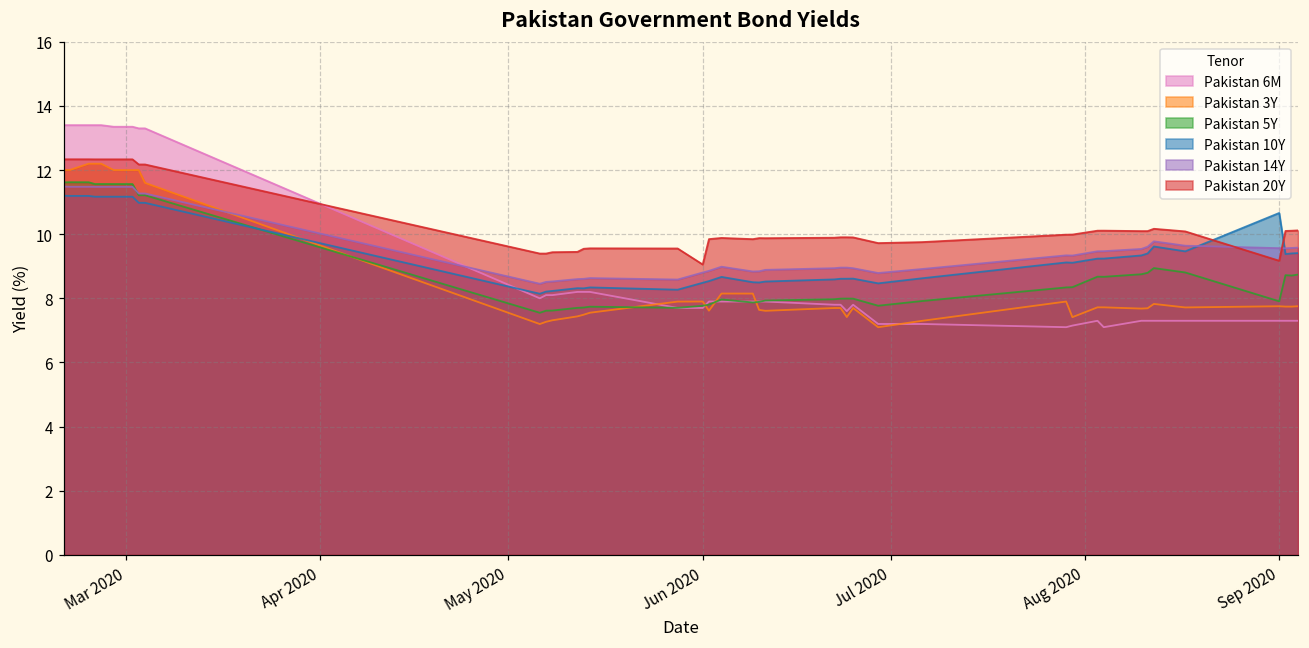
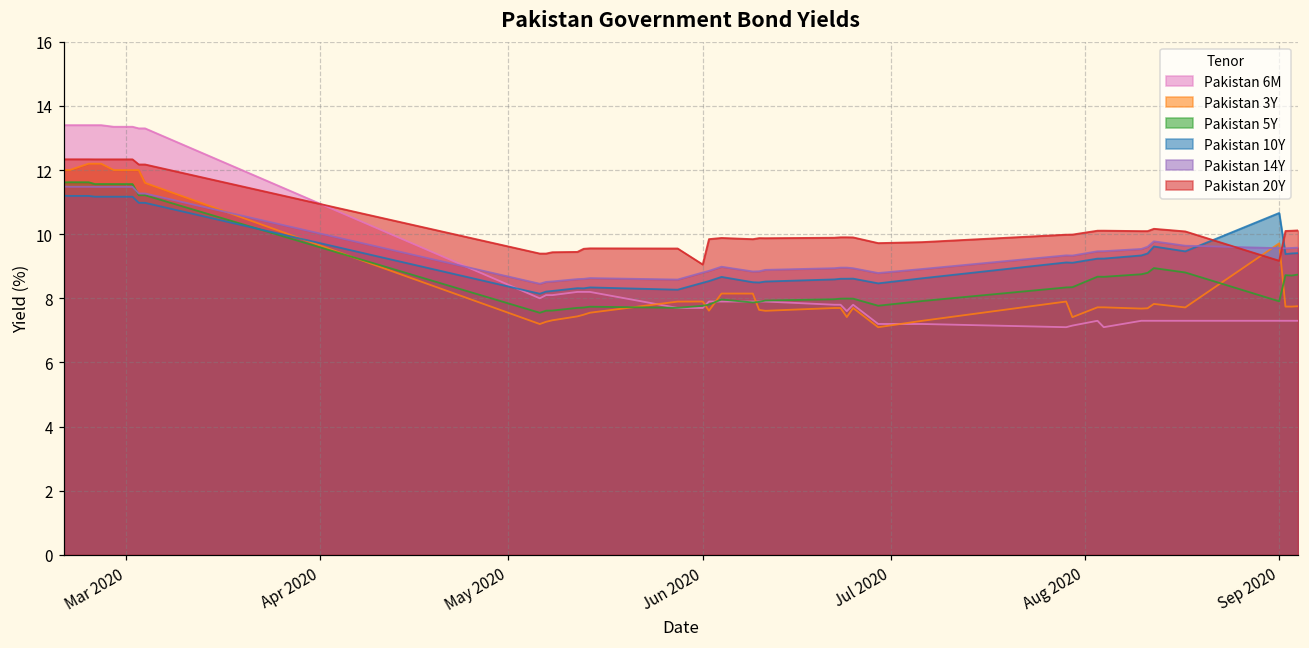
Pakistan 3Y, Sep 2020: 7.8 -> 9.7
